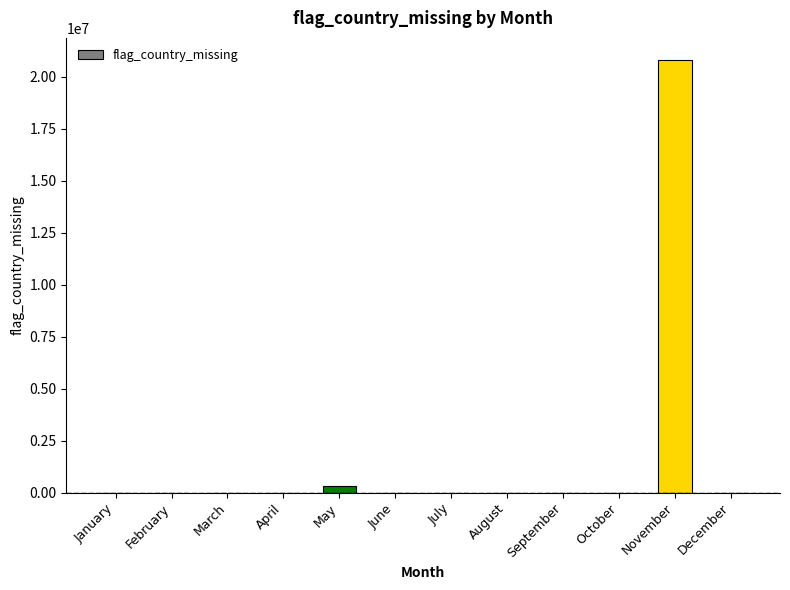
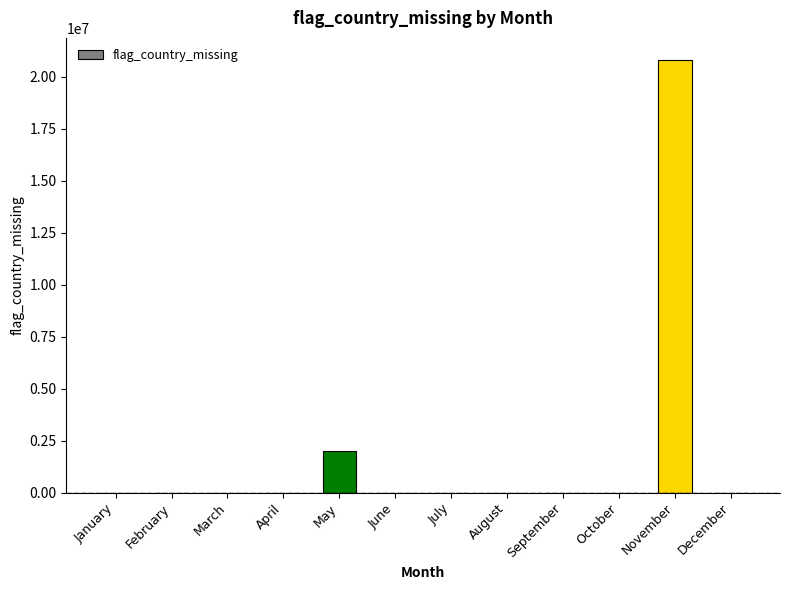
May: 300000 -> 2000000
